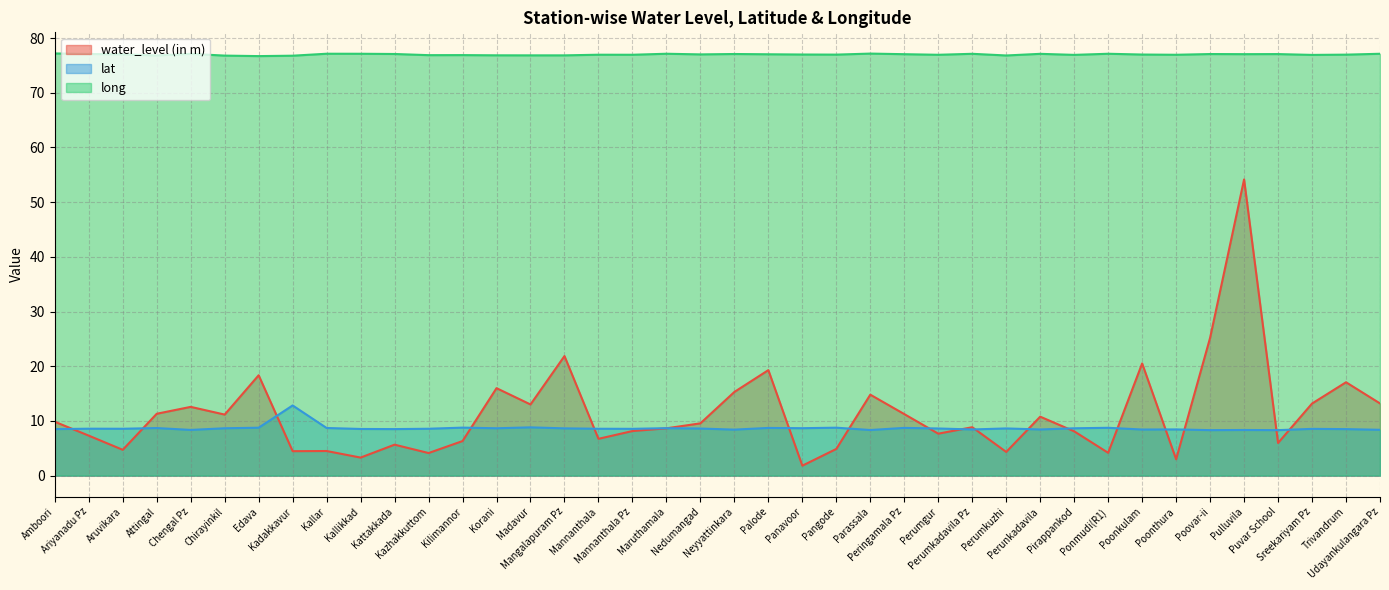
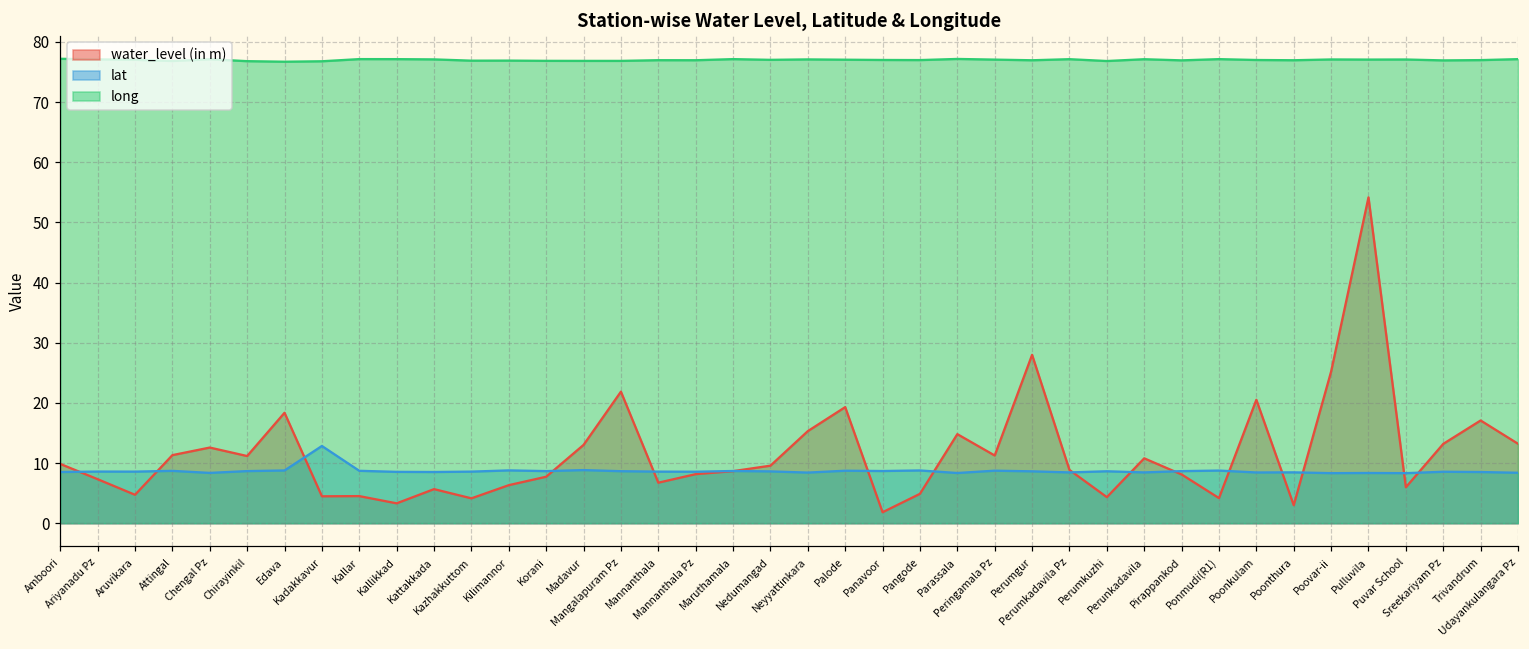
water_level (in m), Korani: 16 -> 8
water_level (in m), Perumgur: 8 -> 28
